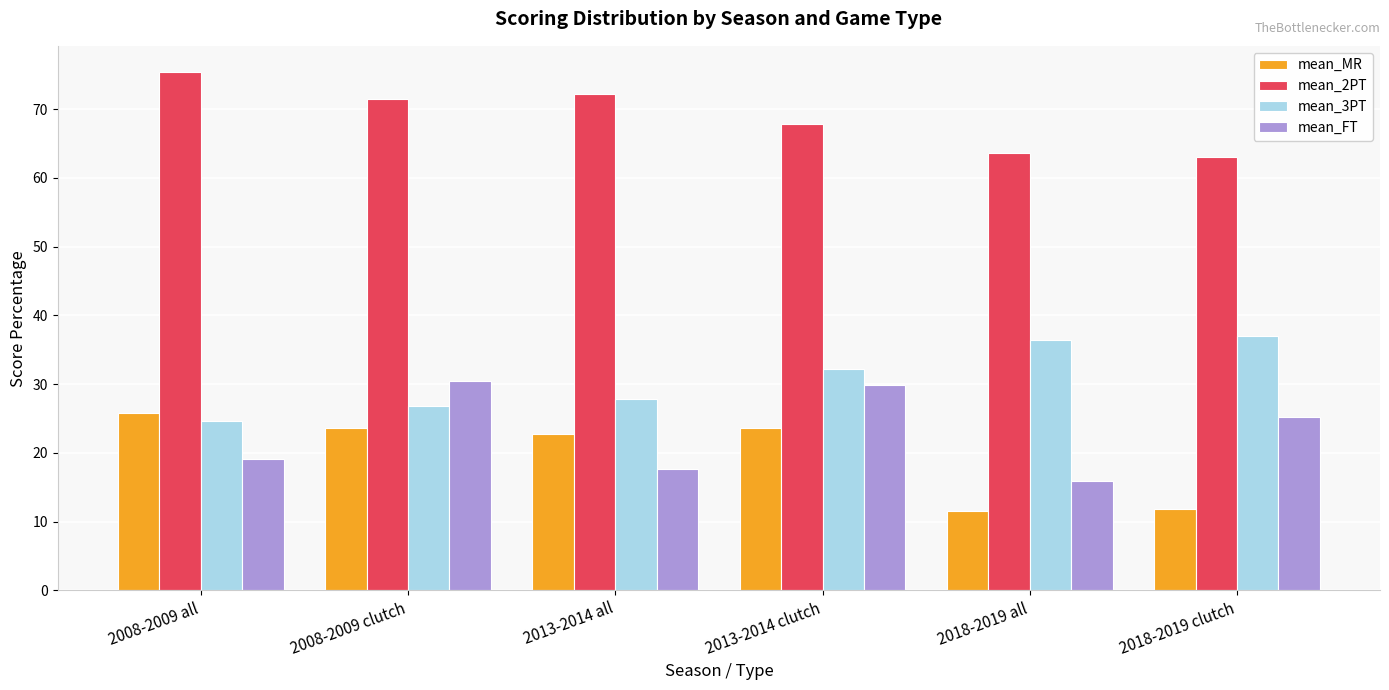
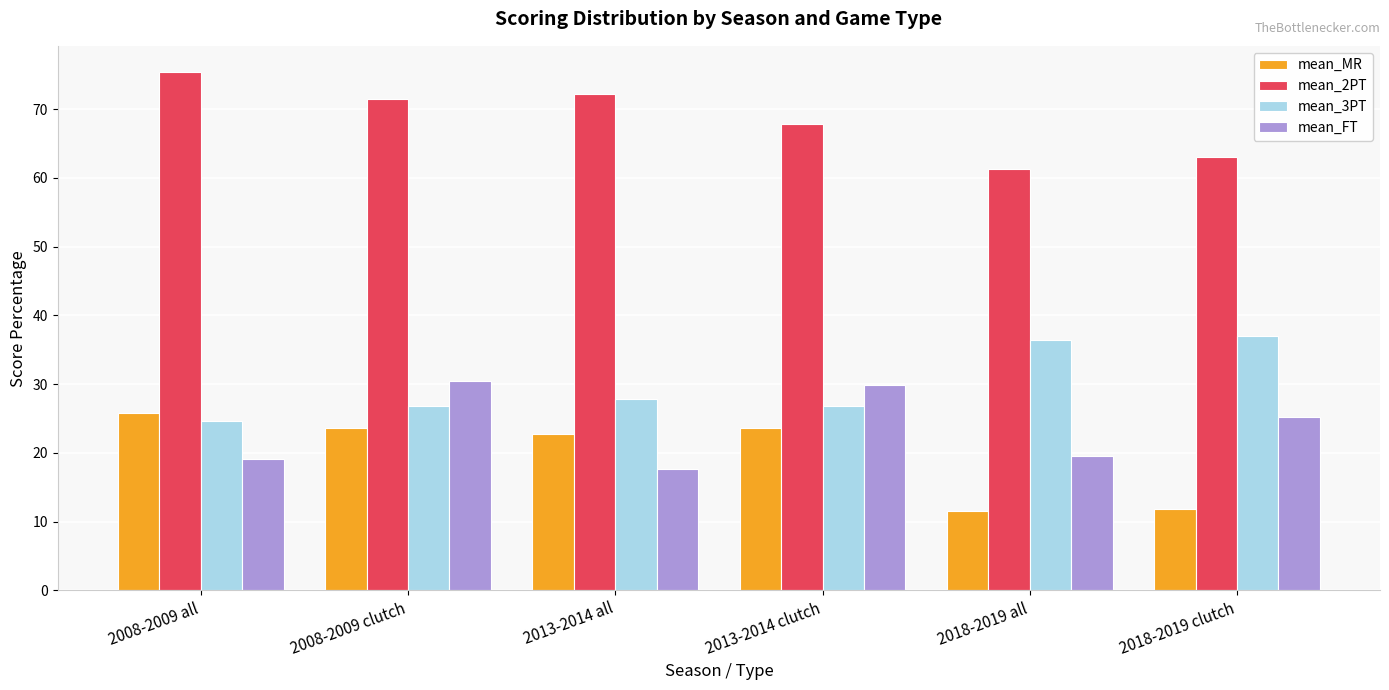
mean_3PT, 2013-2014 clutch: 32 -> 27
mean_2PT, 2018-2019 all: 64 -> 61
mean_FT, 2018-2019 all: 16 -> 20
